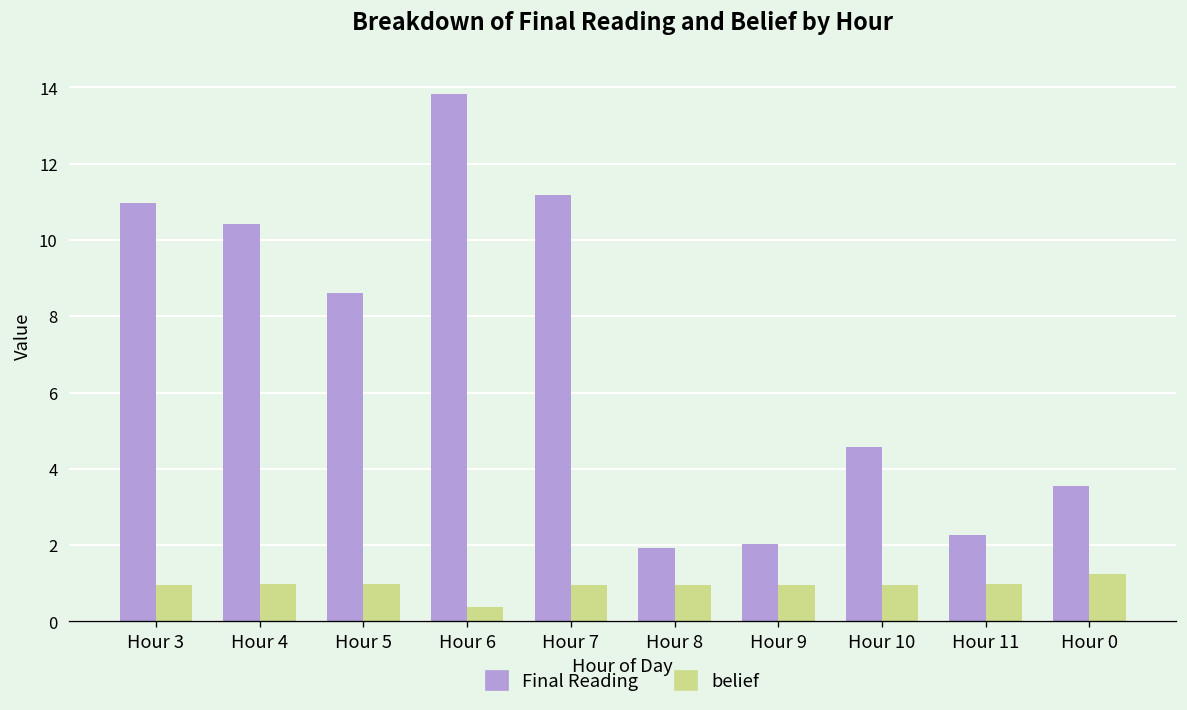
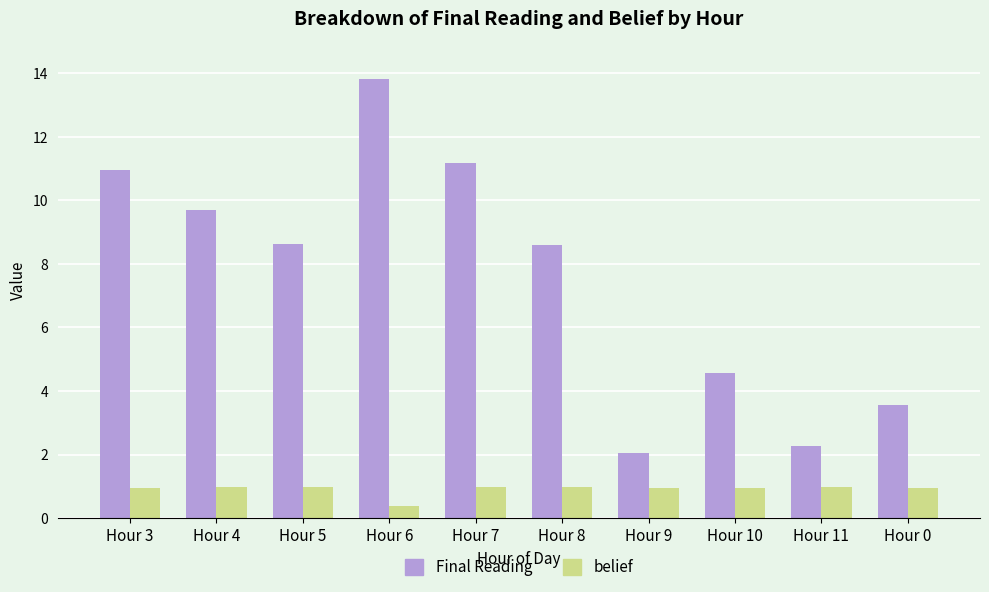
Final Reading, Hour 4: 10.4 -> 9.7
Final Reading, Hour 8: 1.9 -> 8.6
belief, Hour 0: 1.2 -> 1.0
